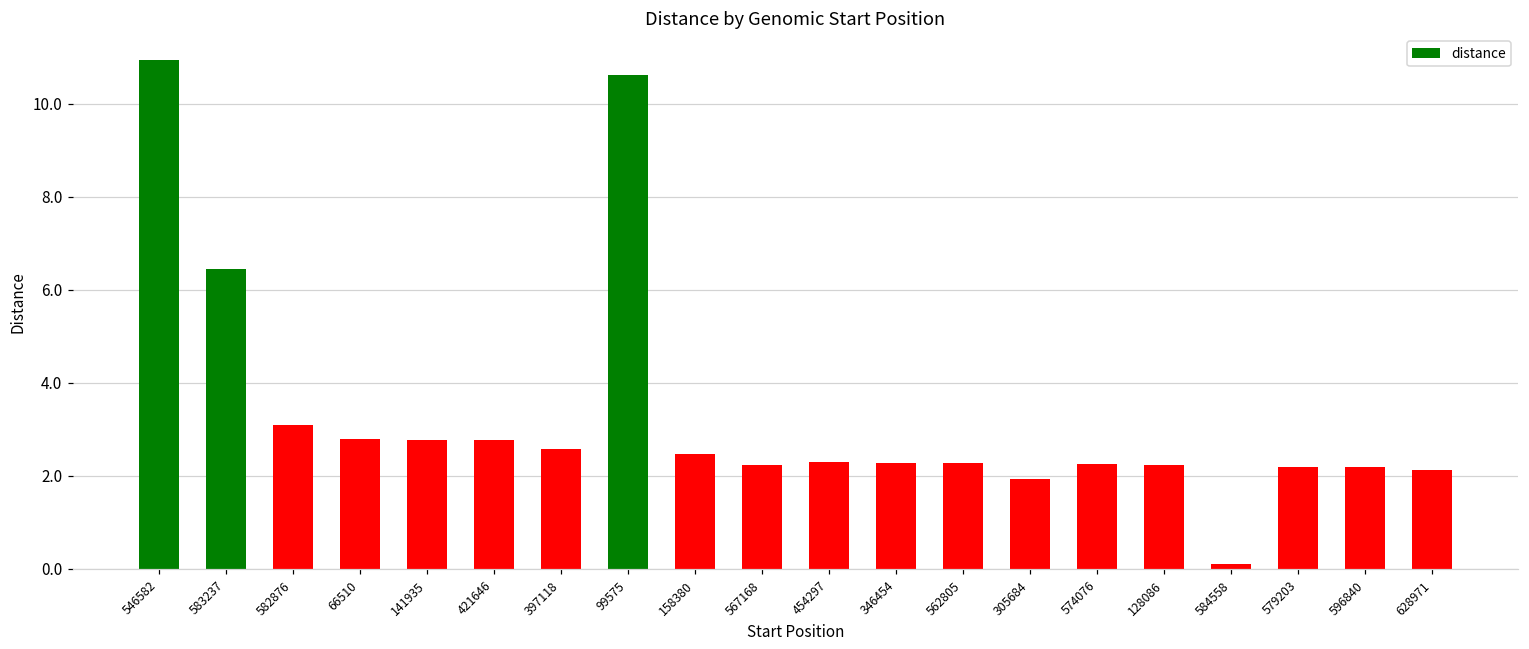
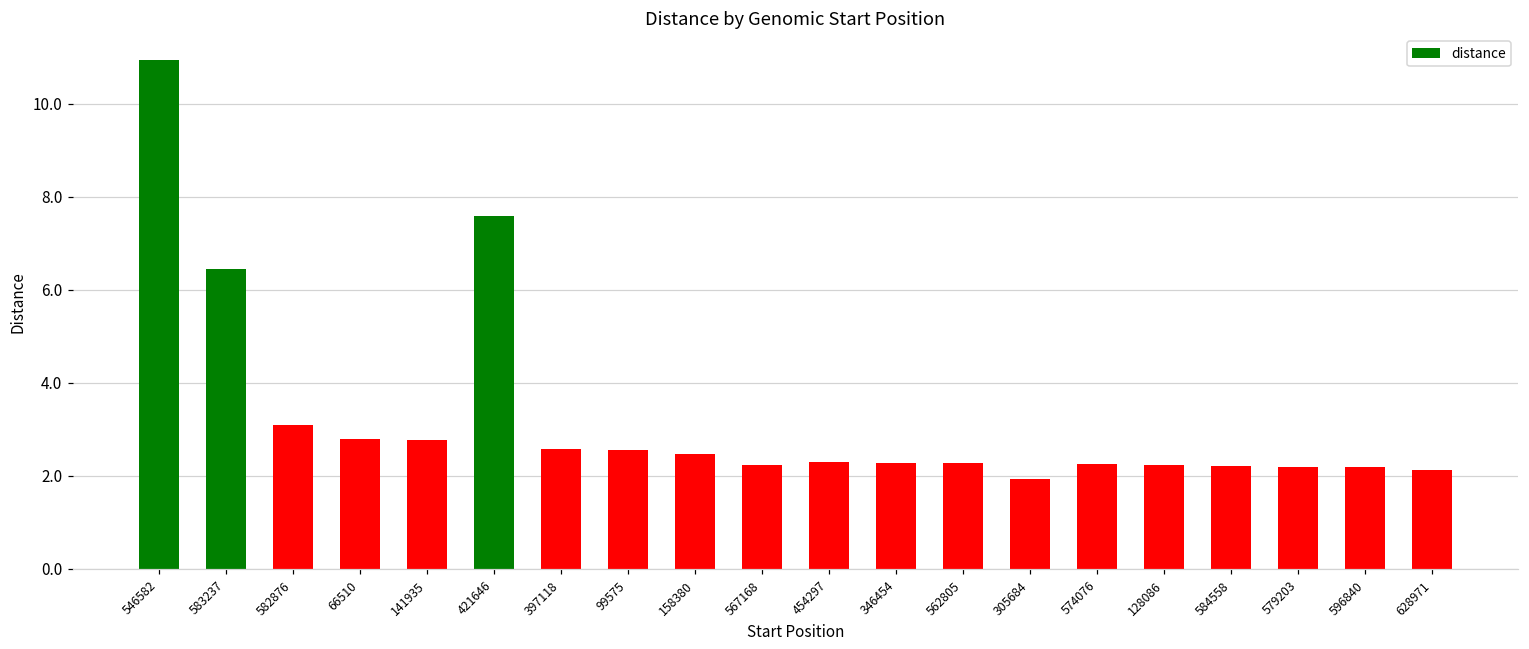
421646: 2.8 -> 7.6
99575: 10.6 -> 2.6
584558: 0.1 -> 2.2
